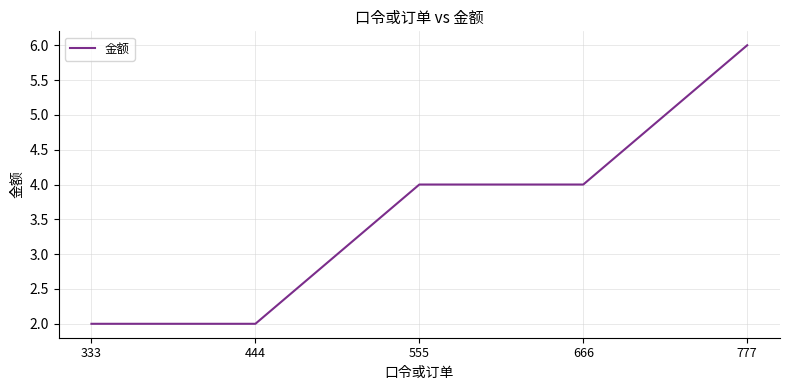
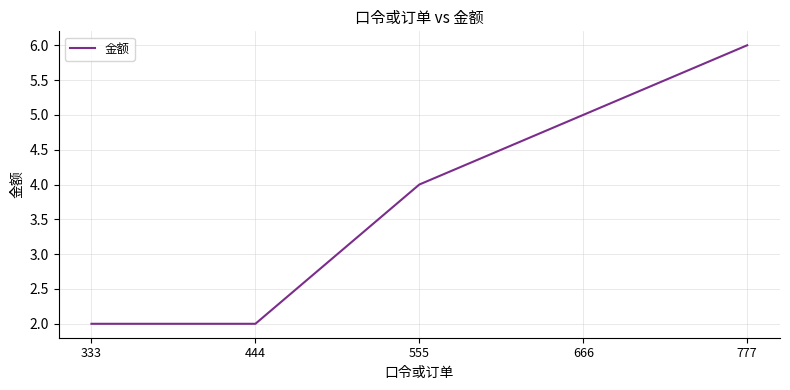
666: 4 -> 5
